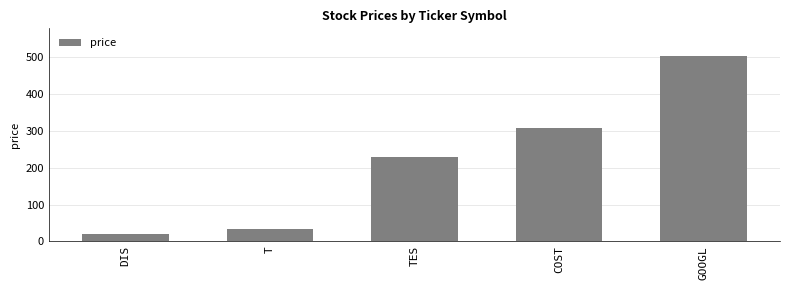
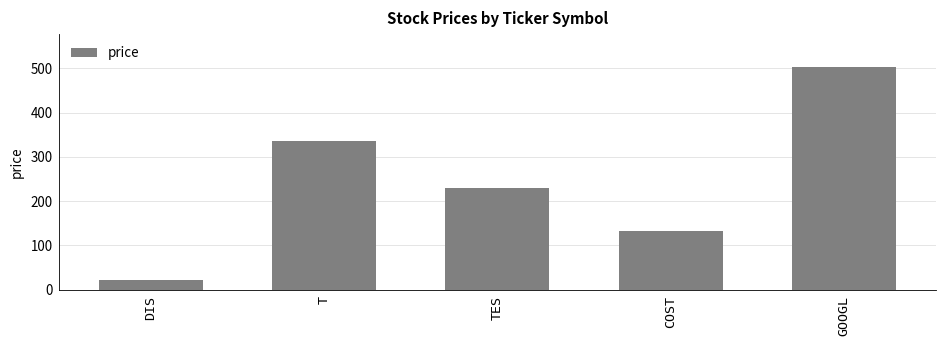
T: 30 -> 340
COST: 310 -> 130
